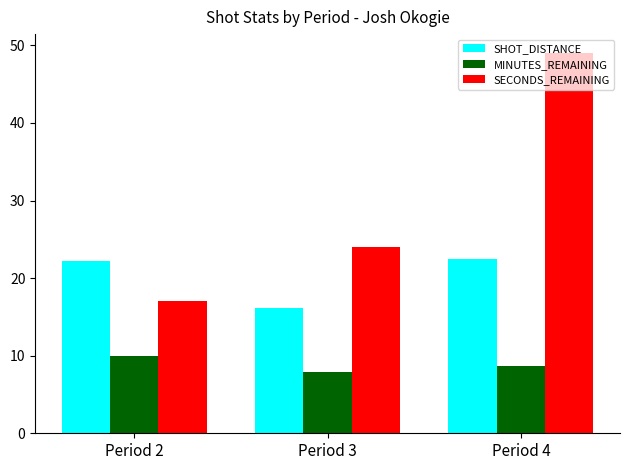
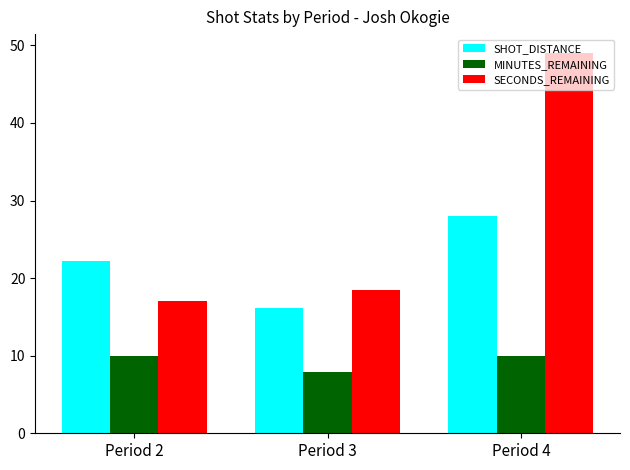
SECONDS_REMAINING, Period 3: 24 -> 19
SHOT_DISTANCE, Period 4: 23 -> 28
MINUTES_REMAINING, Period 4: 9 -> 10
